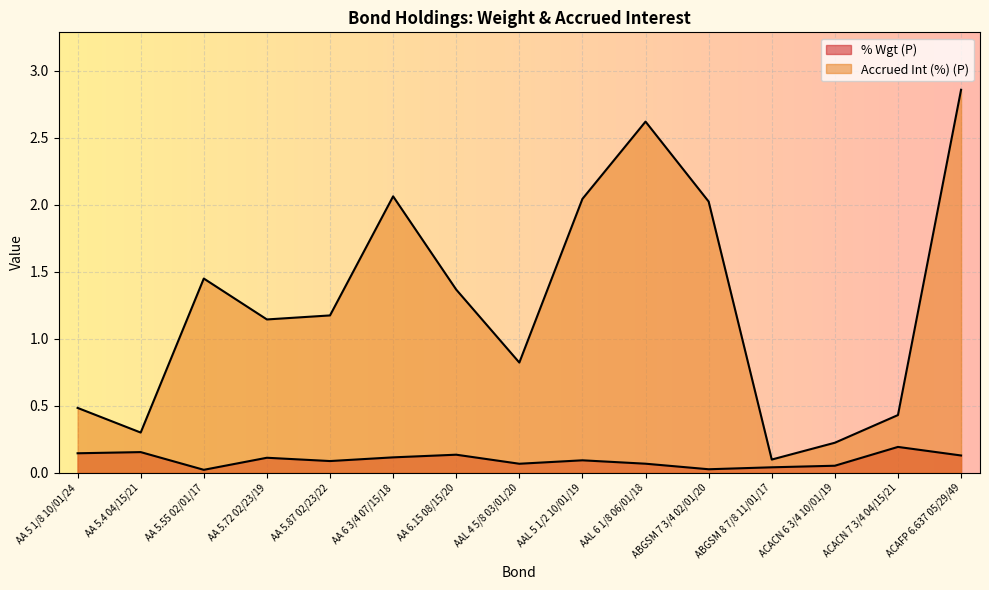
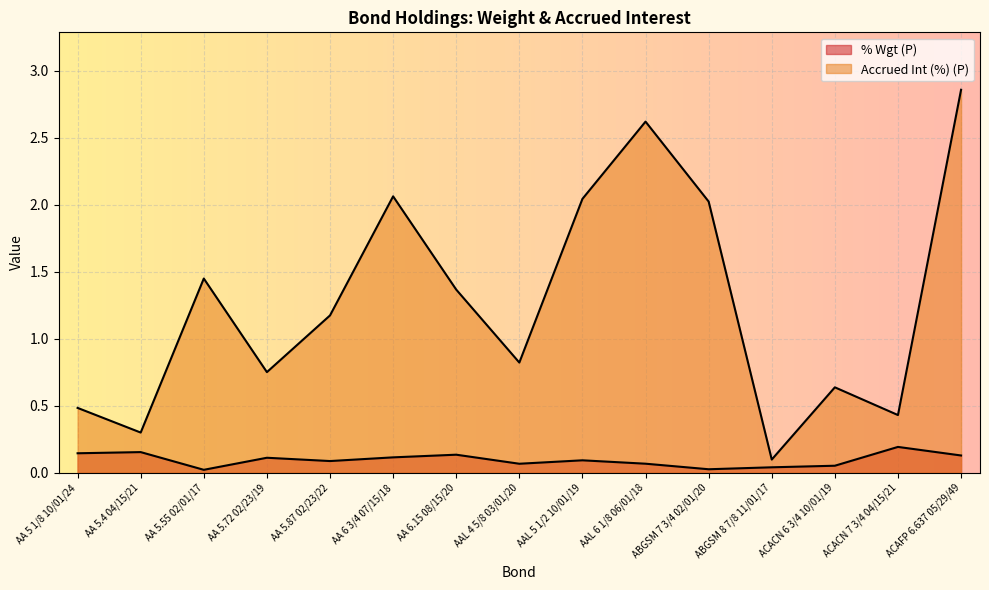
Accrued Int (%) (P), AA 5.72 02/23/19: 1.14 -> 0.75
Accrued Int (%) (P), ACACN 6 3/4 10/01/19: 0.22 -> 0.64
